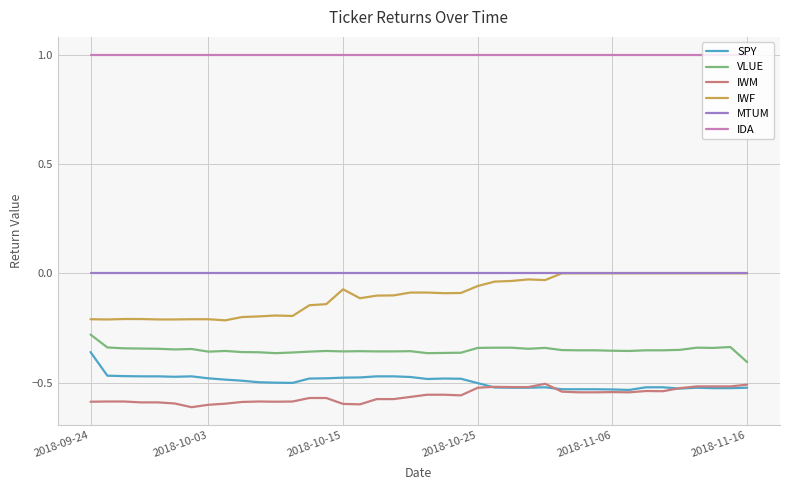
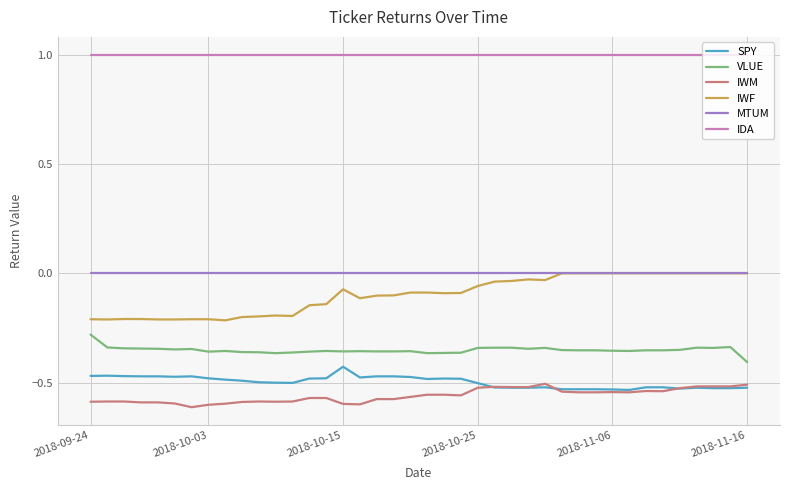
SPY, 2018-09-24: -0.36 -> -0.47
SPY, 2018-10-15: -0.48 -> -0.43
